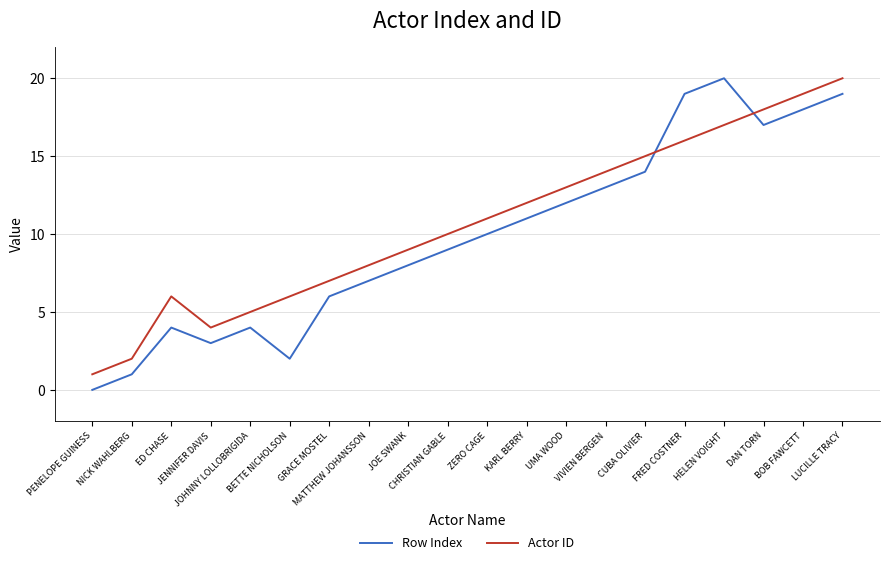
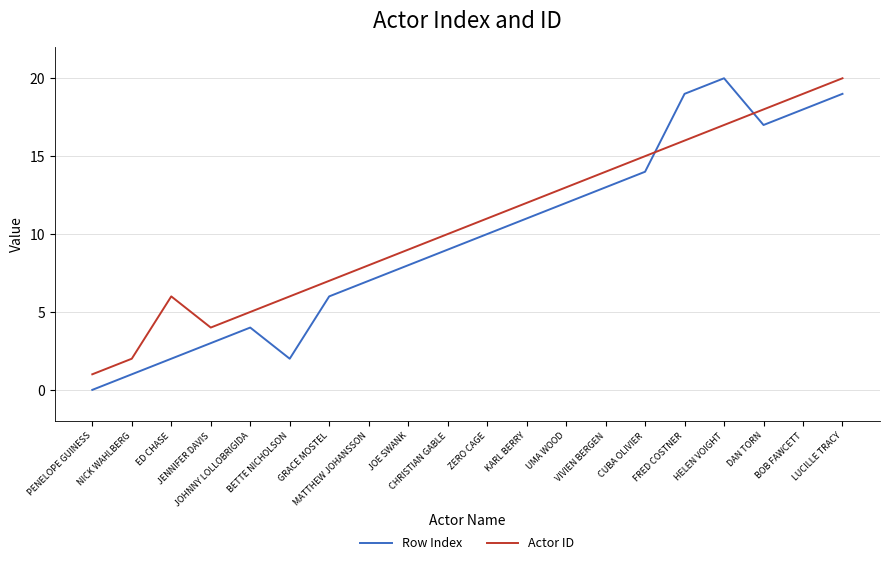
Row Index, ED CHASE: 4 -> 2
